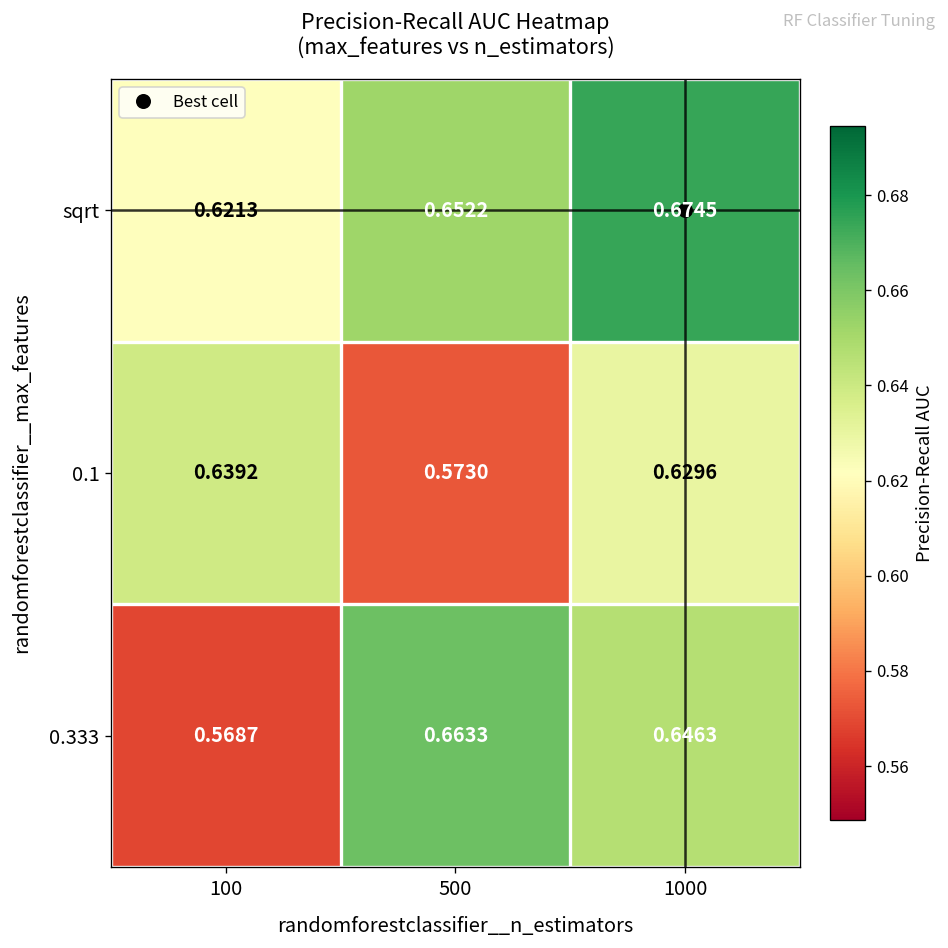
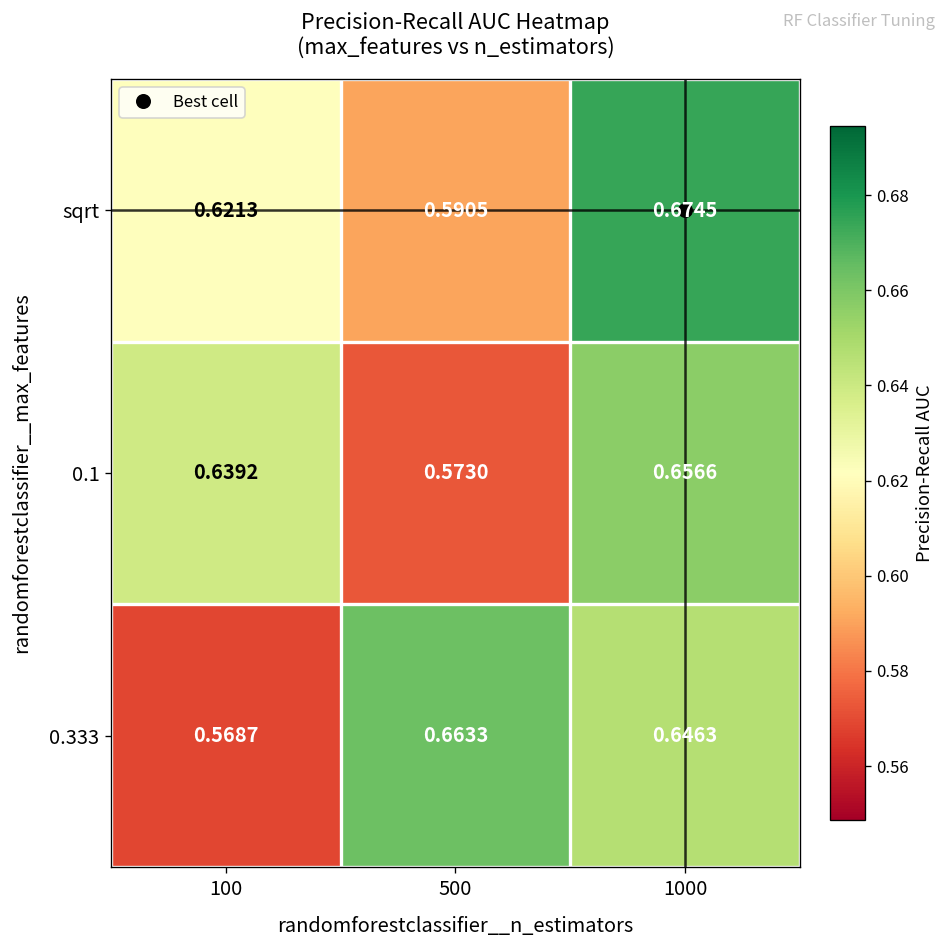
sqrt, 500: 0.6522 -> 0.5905
0.1, 1000: 0.6296 -> 0.6566
